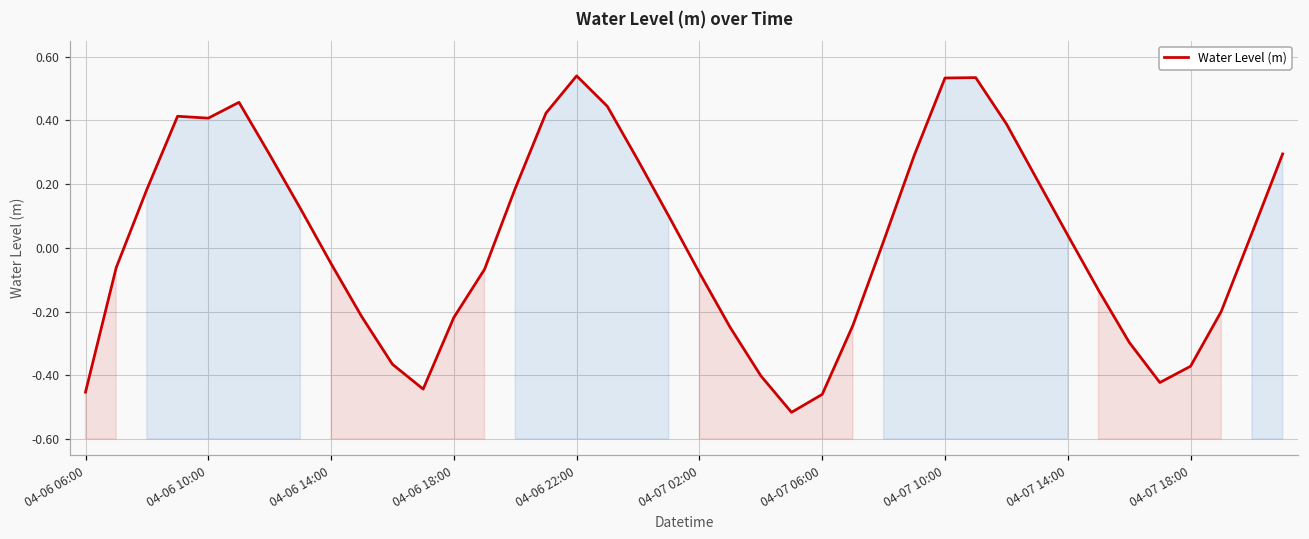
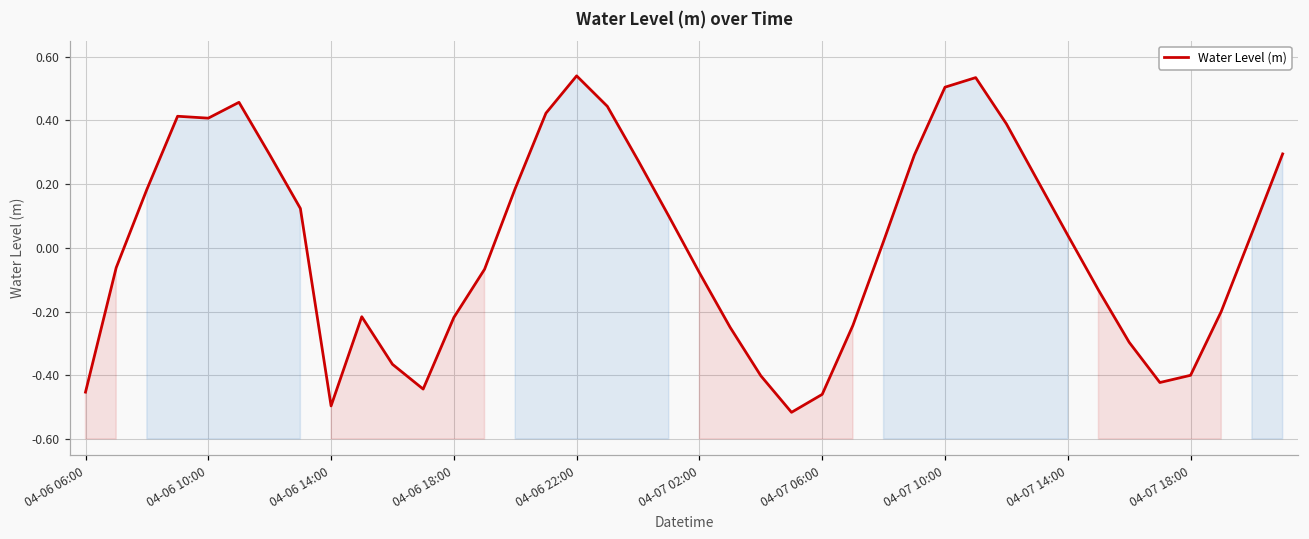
04-06 14:00: -0.05 -> -0.50
04-07 10:00: 0.53 -> 0.50
04-07 18:00: -0.37 -> -0.40
